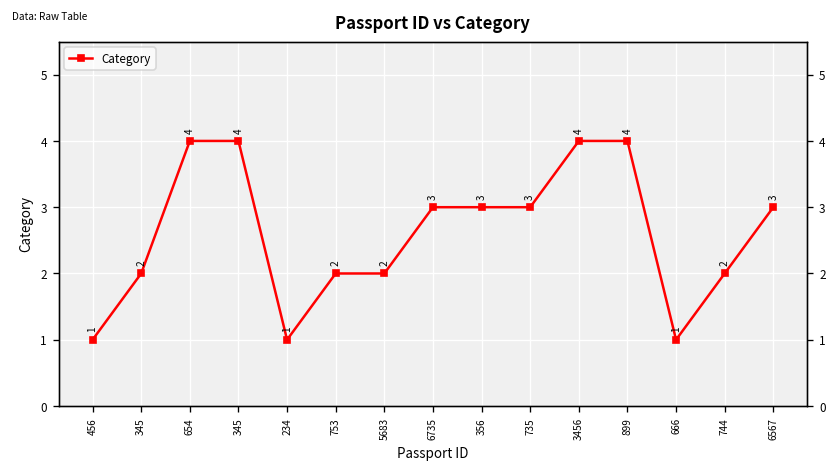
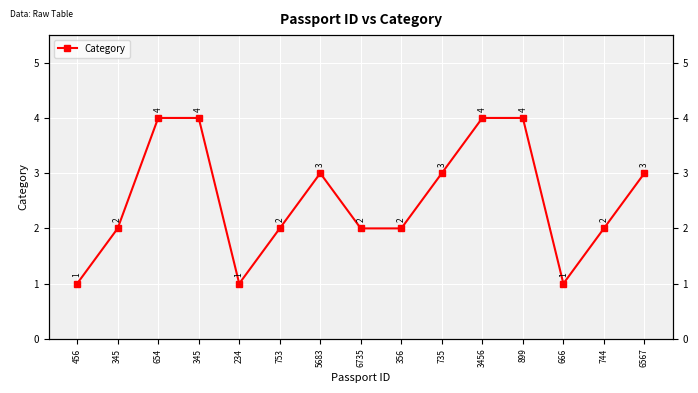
5683: 2 -> 3
6735: 3 -> 2
356: 3 -> 2
